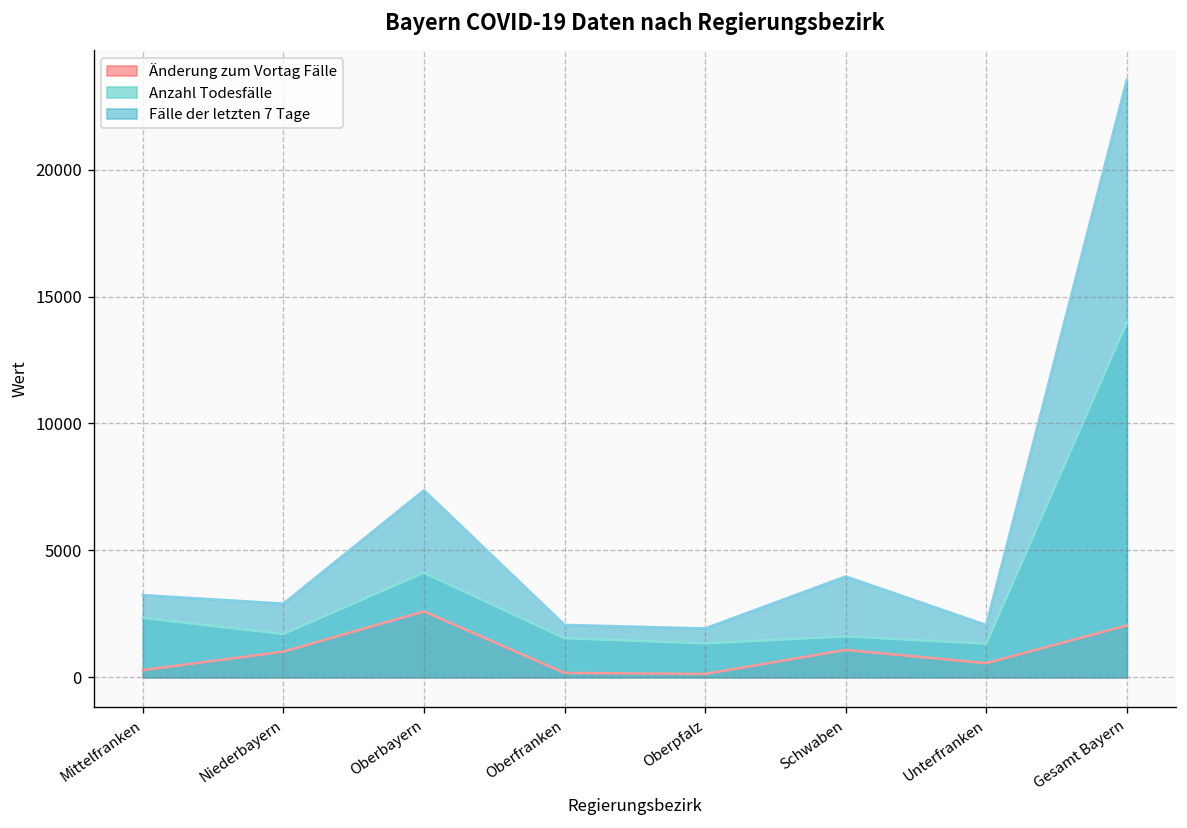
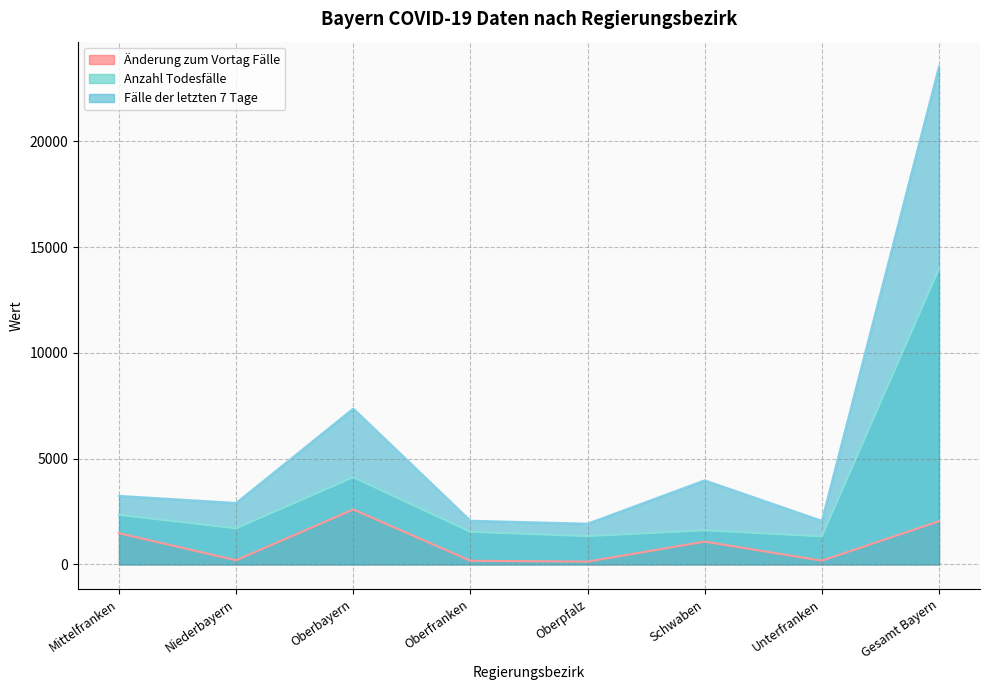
Änderung zum Vortag Fälle, Mittelfranken: 300 -> 1500
Änderung zum Vortag Fälle, Niederbayern: 1000 -> 200
Änderung zum Vortag Fälle, Unterfranken: 600 -> 200
